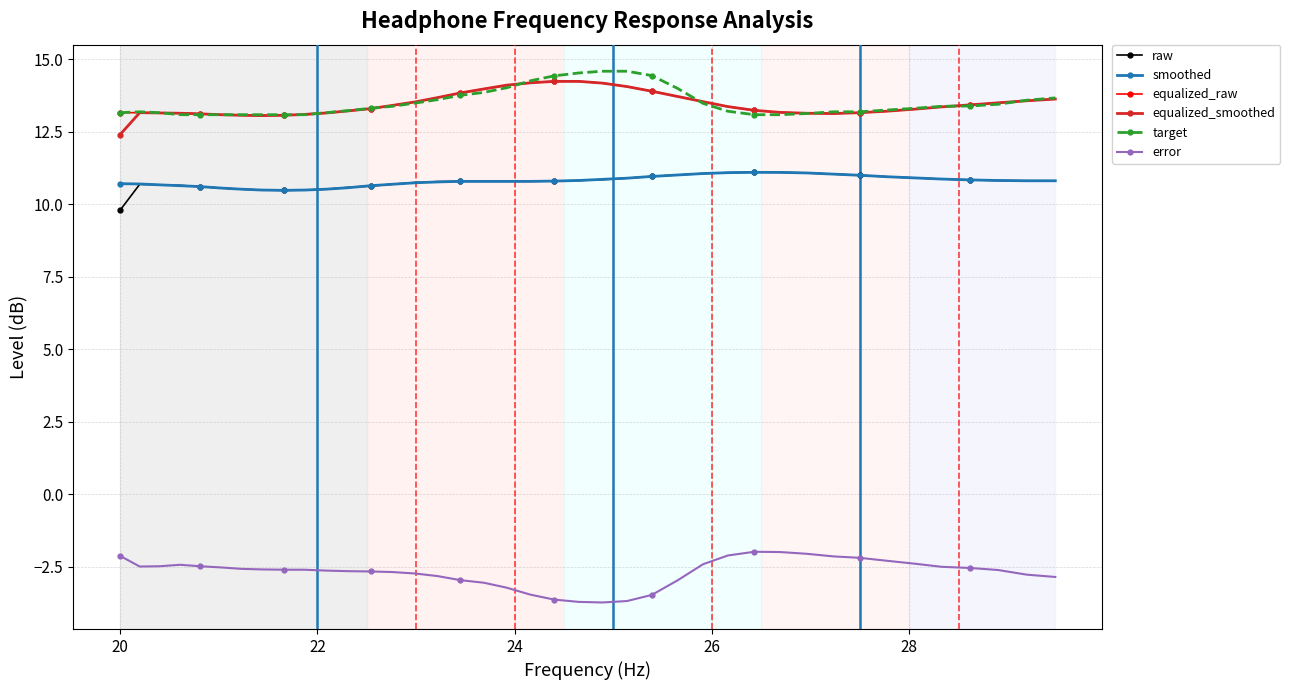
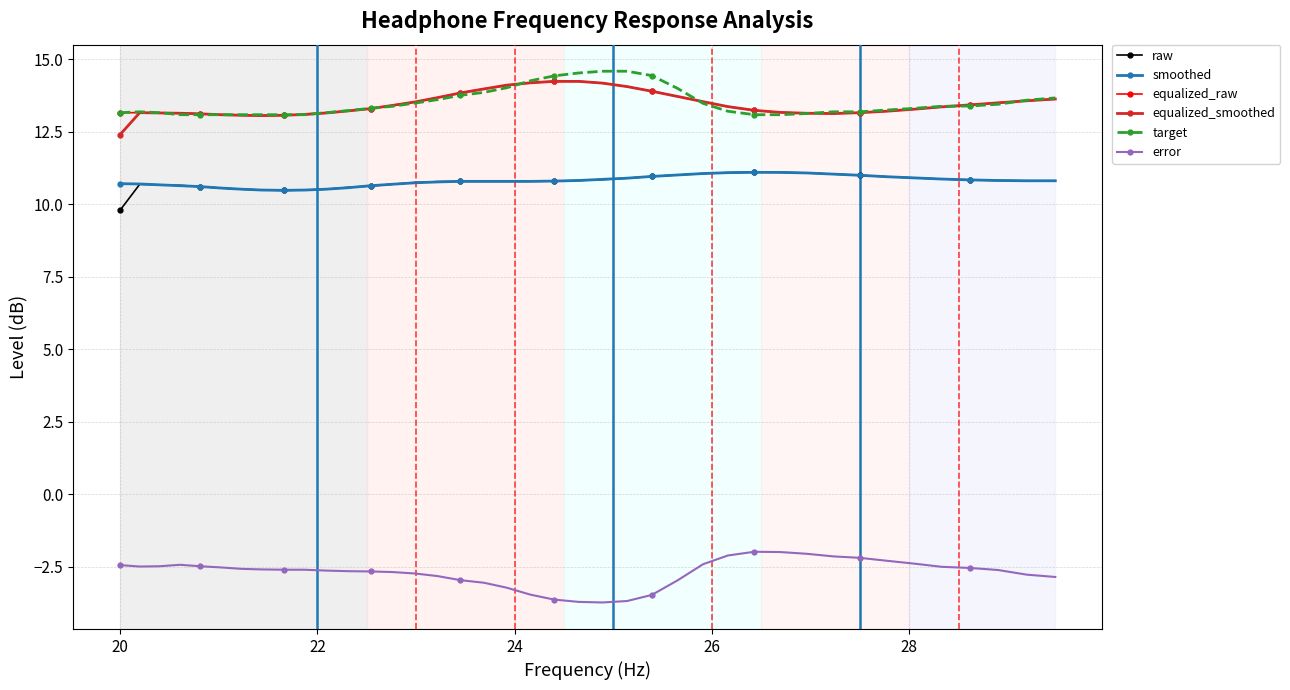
error, 20: -2.1 -> -2.5
